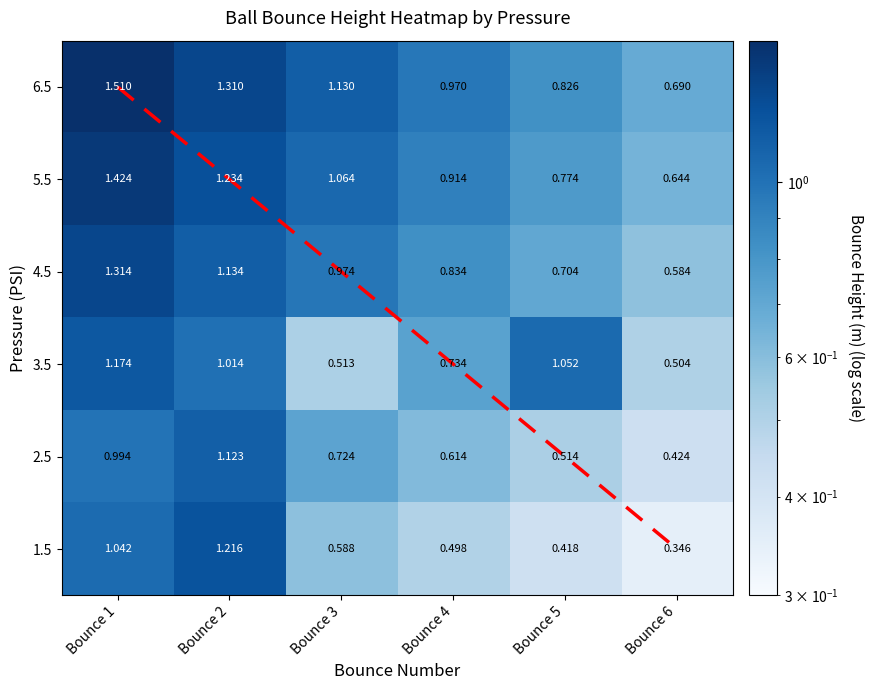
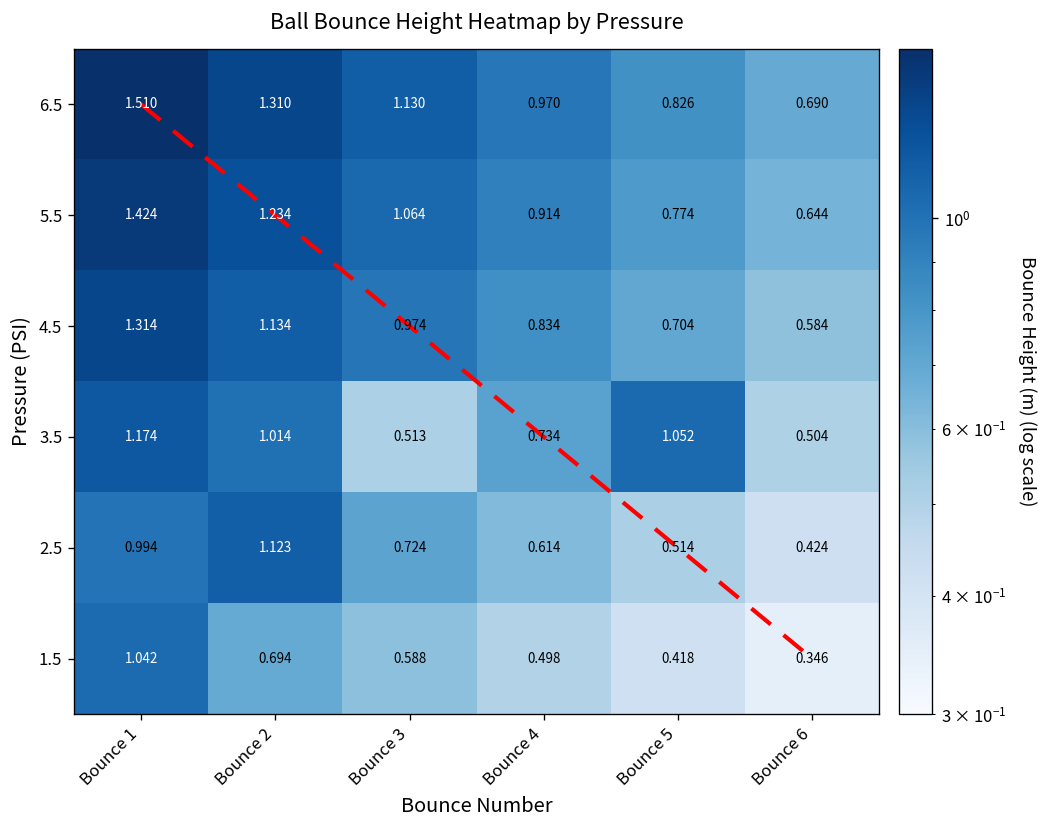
1.5, Bounce 2: 1.216 -> 0.694
